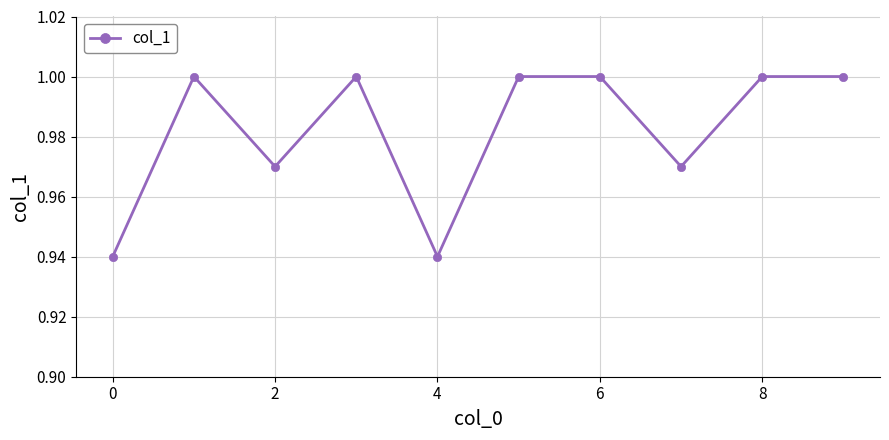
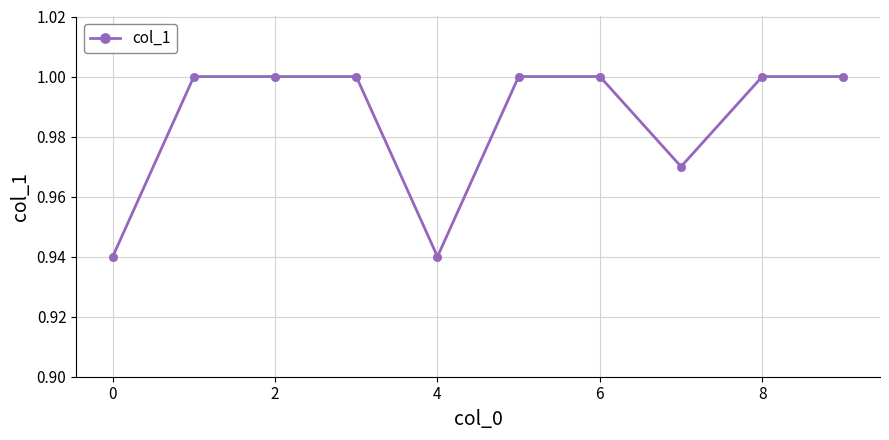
2: 0.97 -> 1.00
